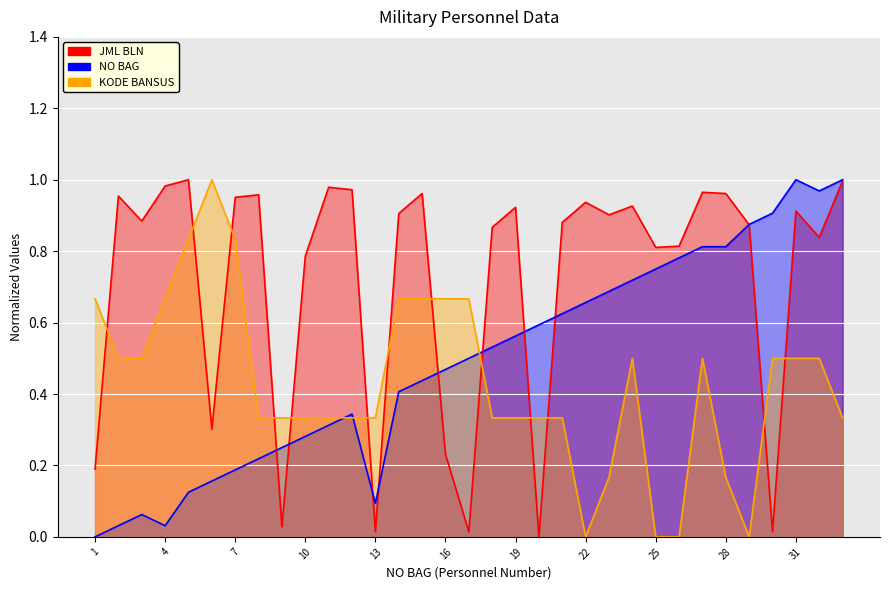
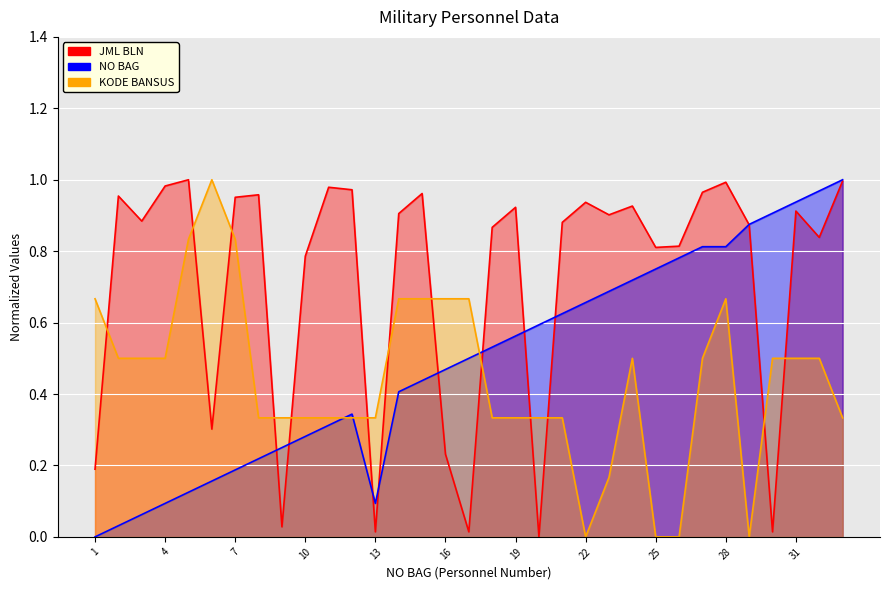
NO BAG, 4: 0.03 -> 0.09
KODE BANSUS, 4: 0.67 -> 0.50
JML BLN, 28: 0.96 -> 0.99
KODE BANSUS, 28: 0.17 -> 0.67
NO BAG, 31: 1.00 -> 0.94
